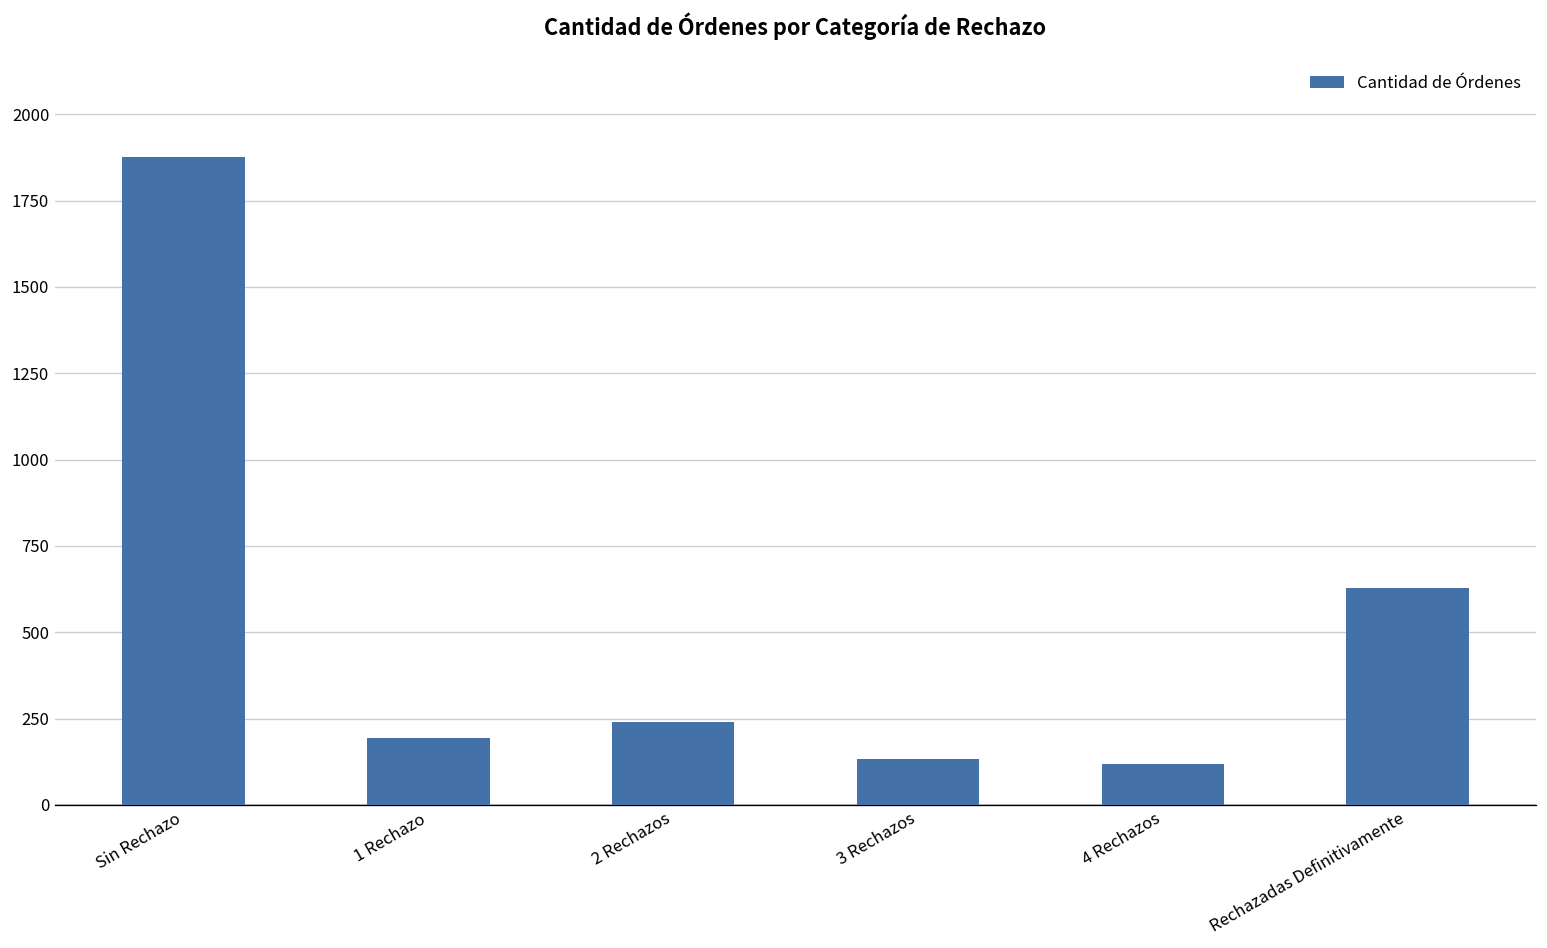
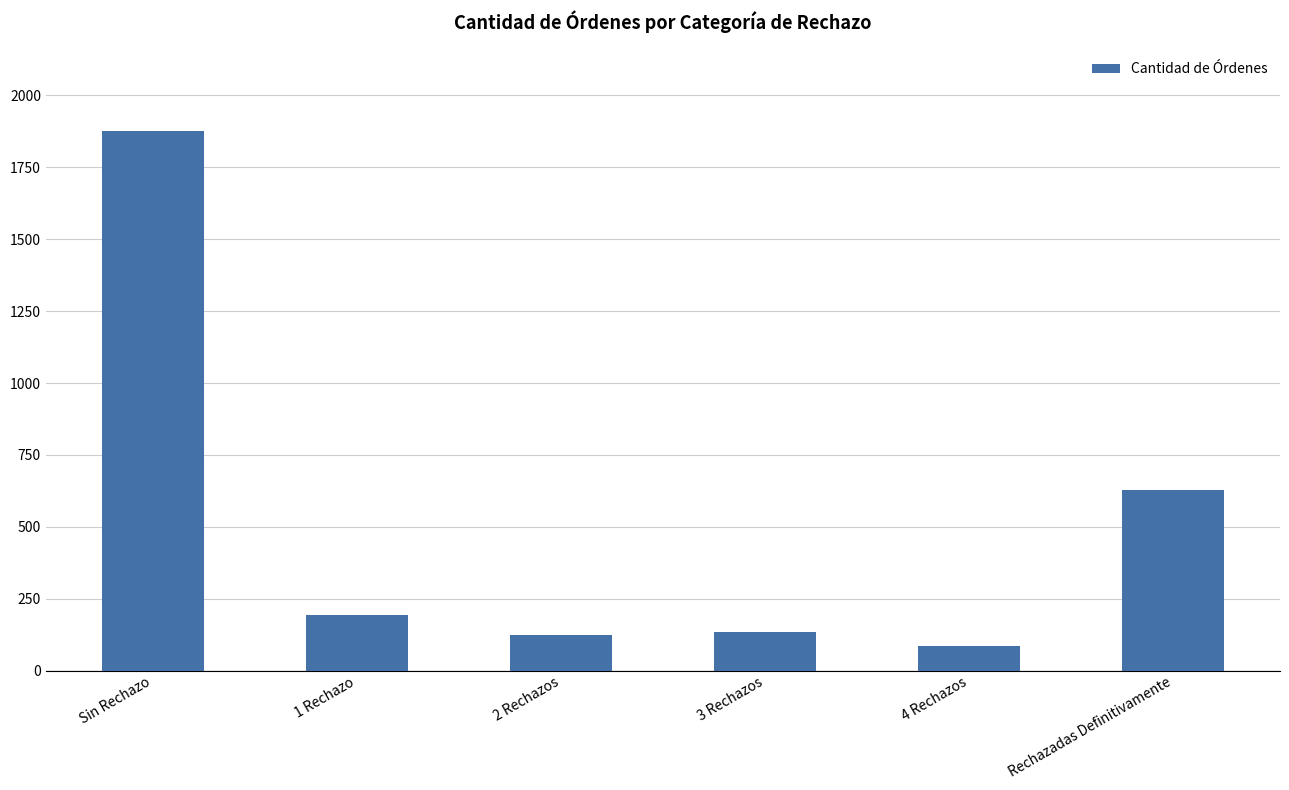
2 Rechazos: 240 -> 120
4 Rechazos: 120 -> 90
